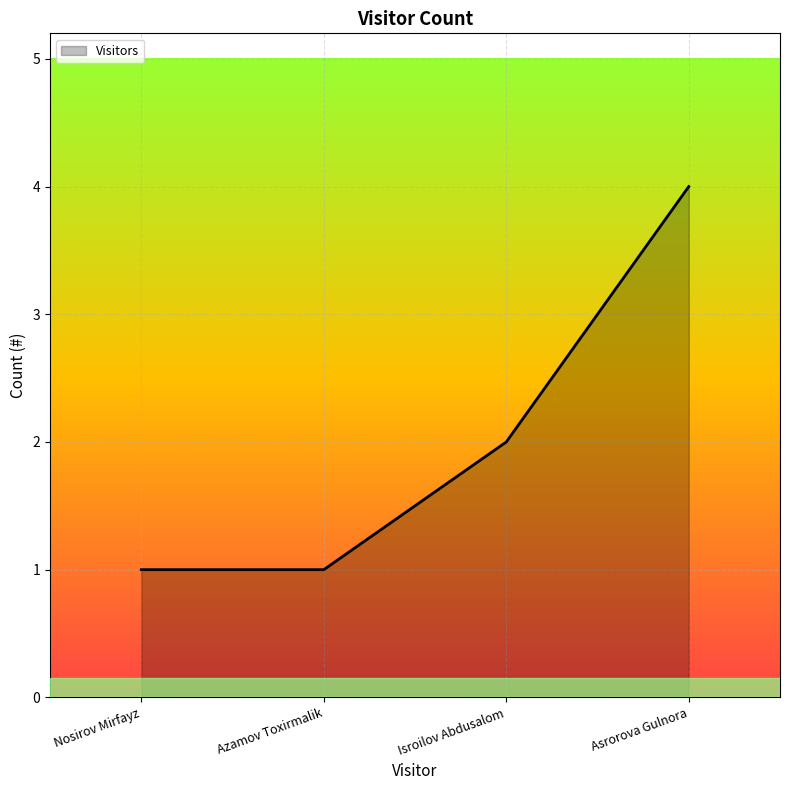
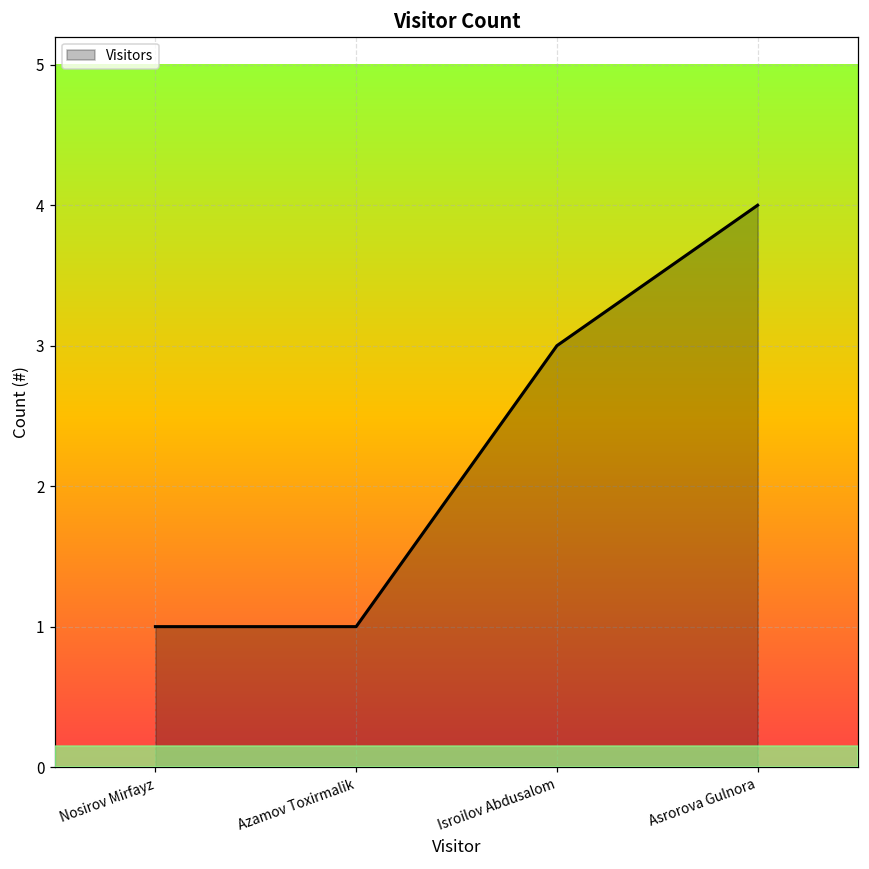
Isroilov Abdusalom: 2 -> 3
